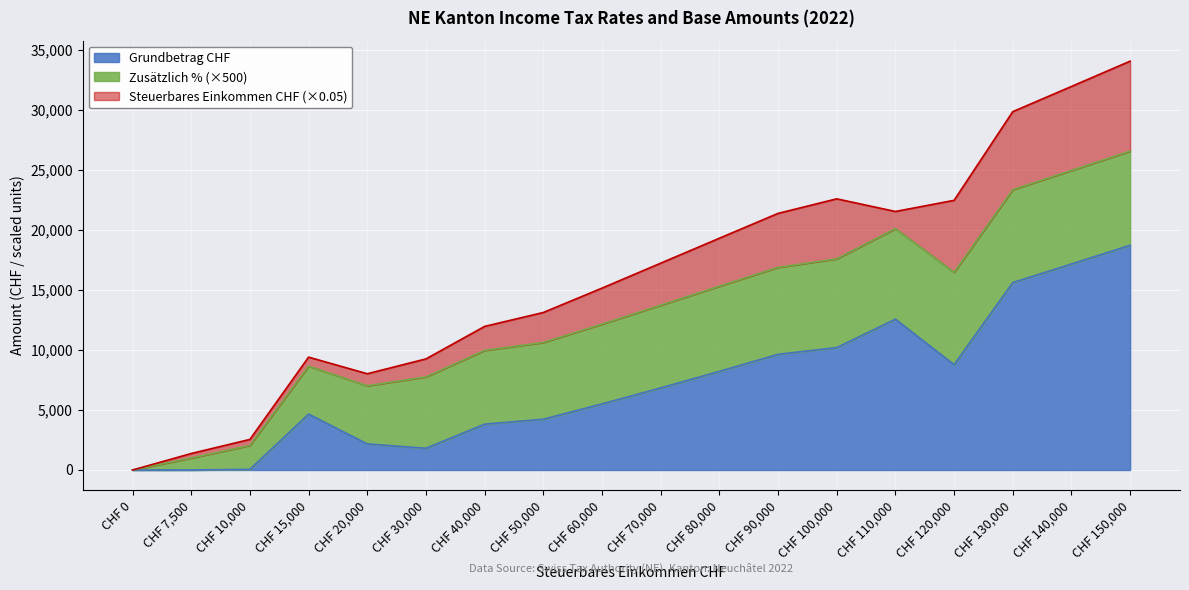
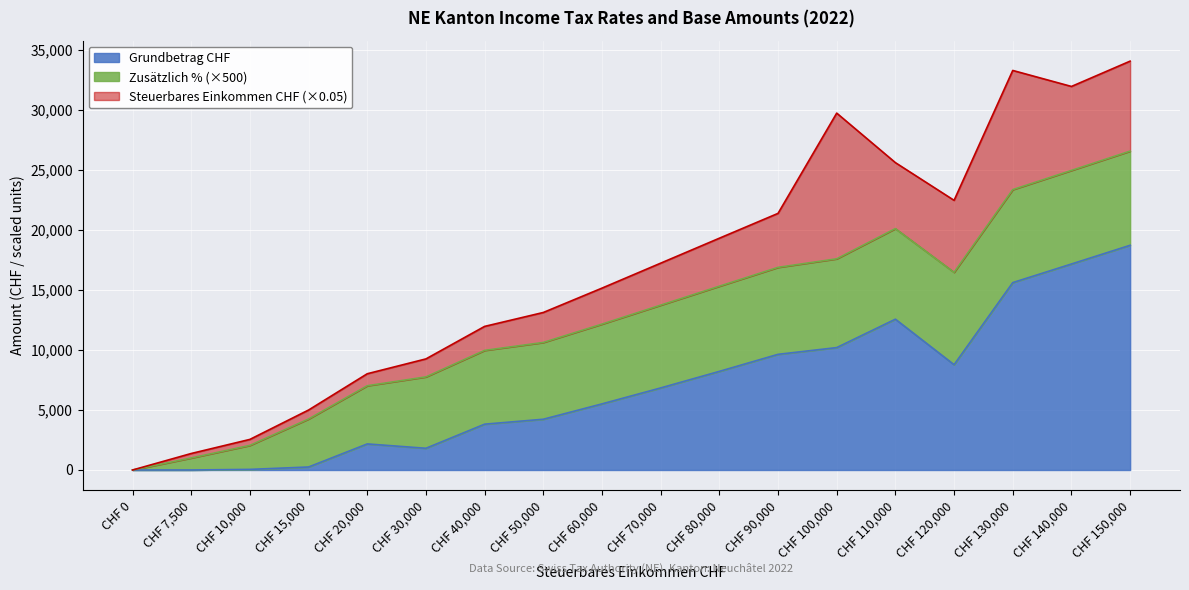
Grundbetrag CHF, CHF 15,000: 4,700 -> 300
Steuerbares Einkommen CHF (×0.05), CHF 100,000: 5,000 -> 12,100
Steuerbares Einkommen CHF (×0.05), CHF 110,000: 1,400 -> 5,500
Steuerbares Einkommen CHF (×0.05), CHF 130,000: 6,500 -> 9,900
